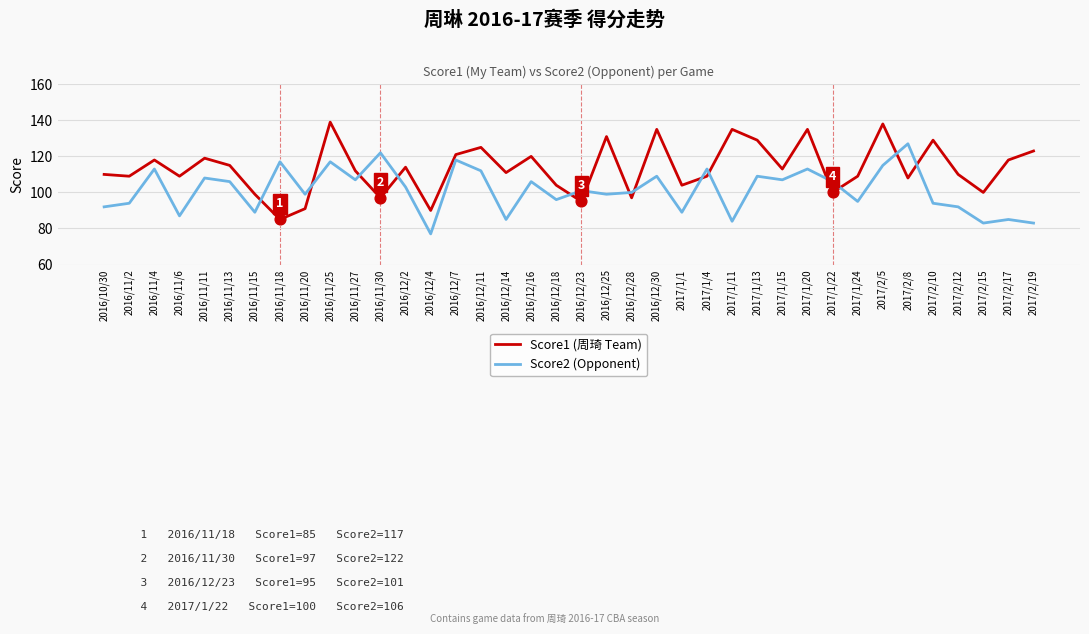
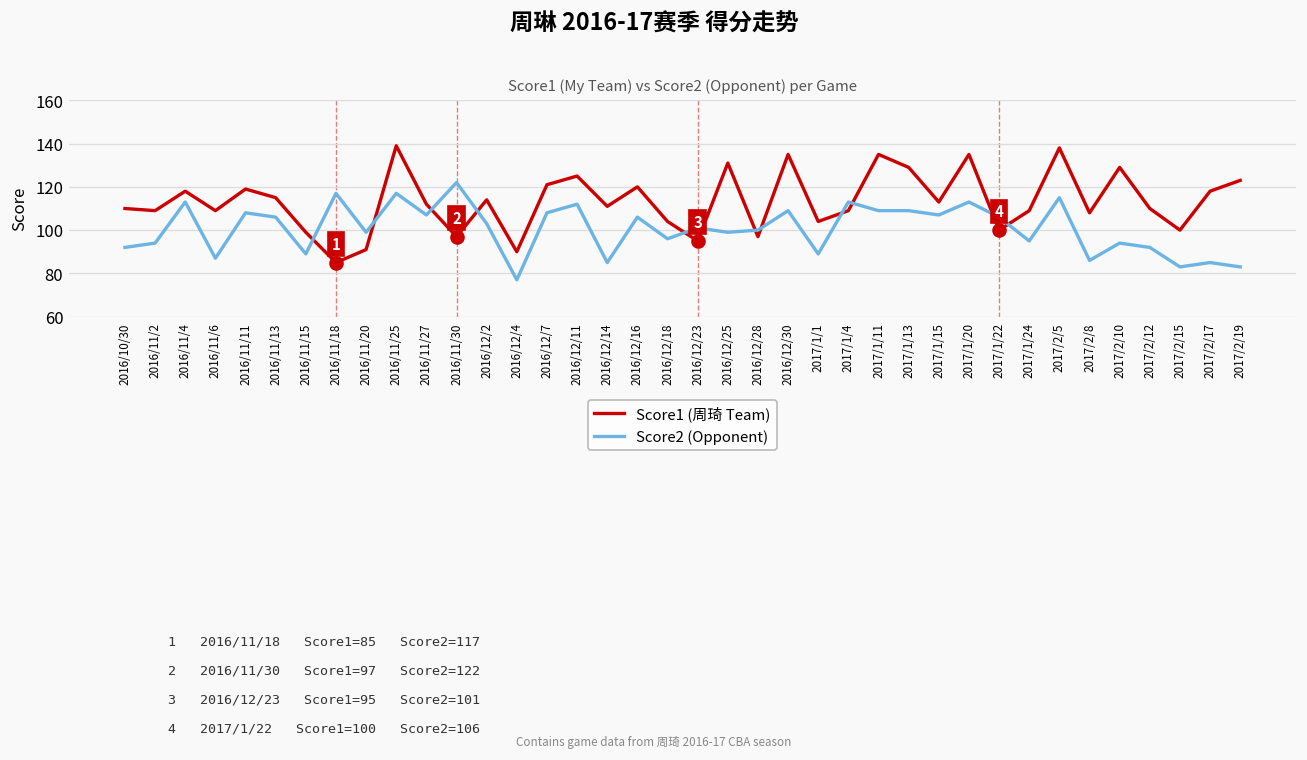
Score2 (Opponent), 2016/12/7: 118 -> 108
Score2 (Opponent), 2017/1/11: 84 -> 109
Score2 (Opponent), 2017/2/8: 127 -> 86
